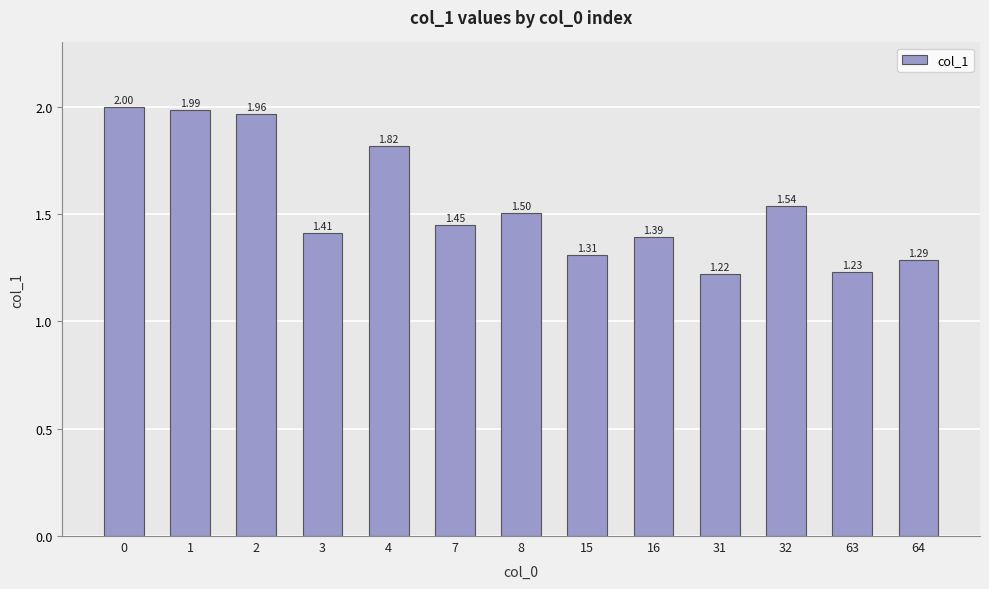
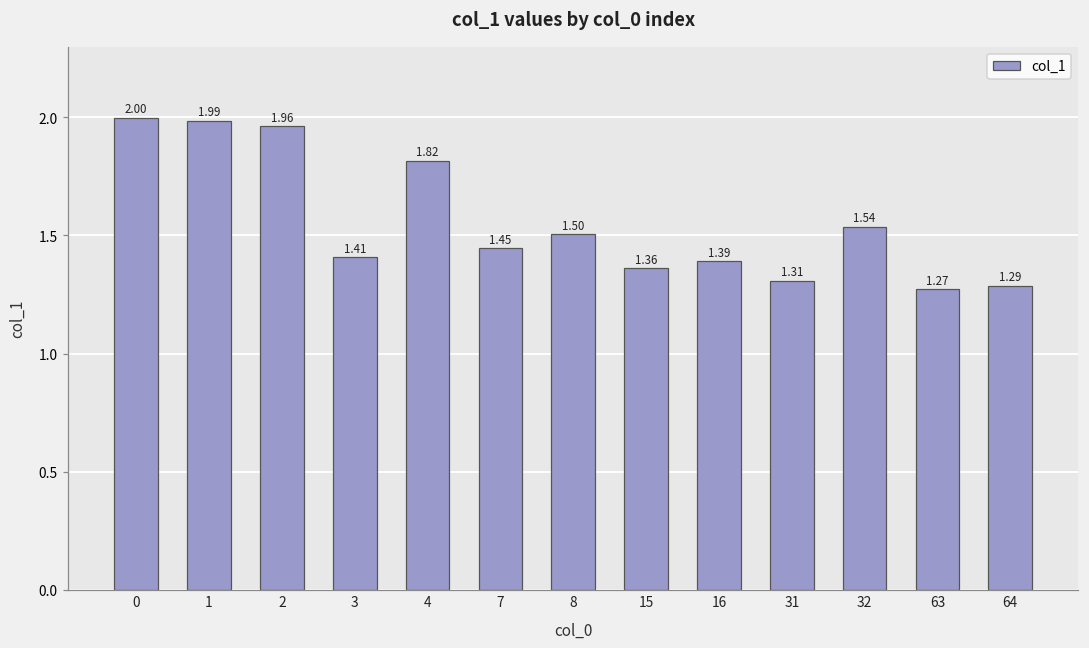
15: 1.31 -> 1.36
31: 1.22 -> 1.31
63: 1.23 -> 1.27
